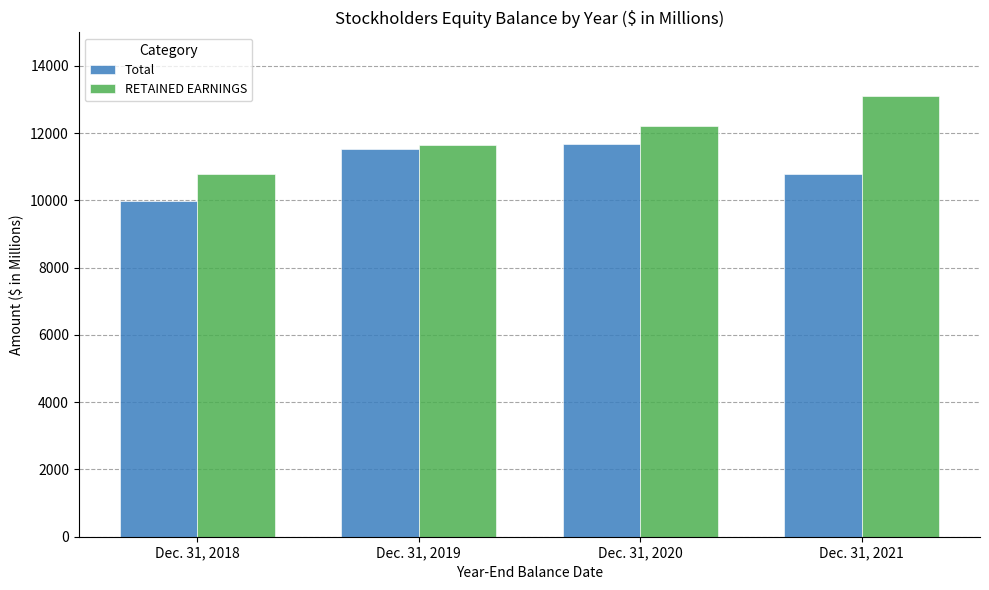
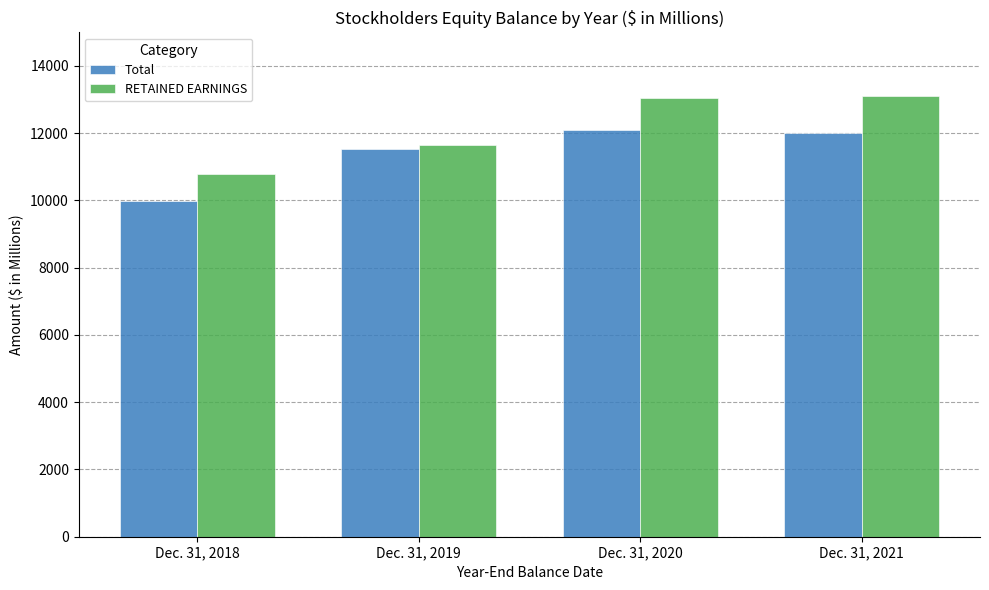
Total, Dec. 31, 2020: 11700 -> 12100
RETAINED EARNINGS, Dec. 31, 2020: 12200 -> 13100
Total, Dec. 31, 2021: 10800 -> 12000
